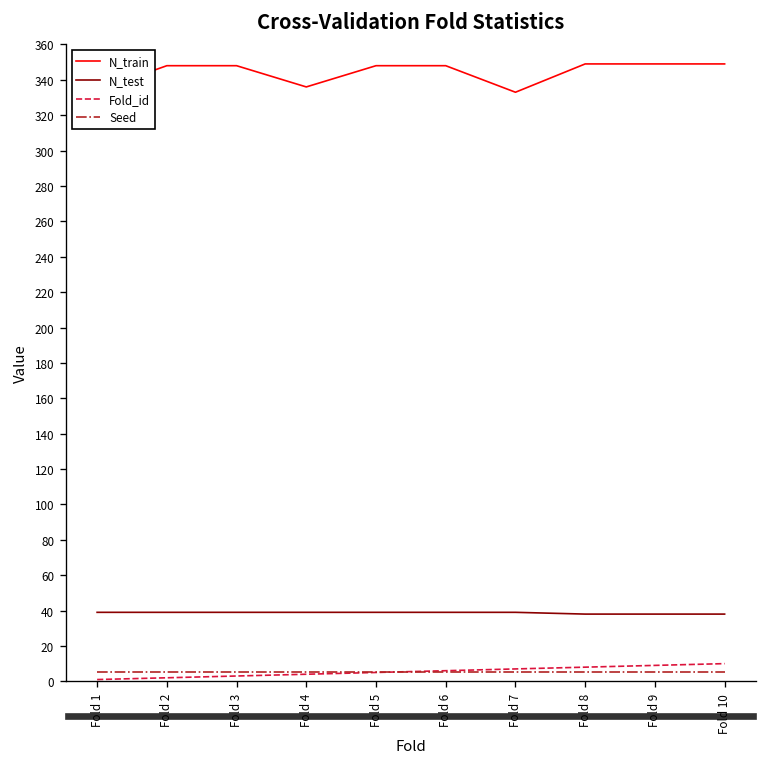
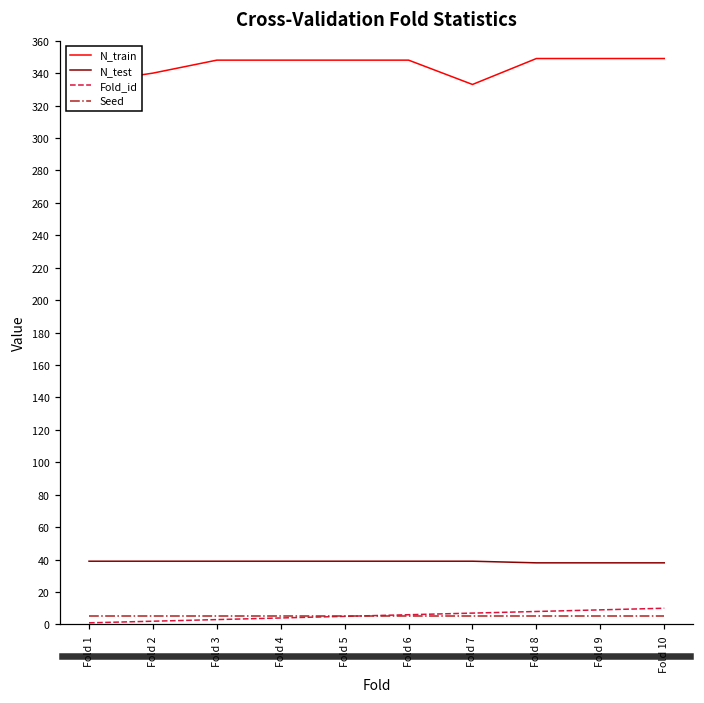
N_train, Fold 2: 348 -> 340
N_train, Fold 4: 336 -> 348
